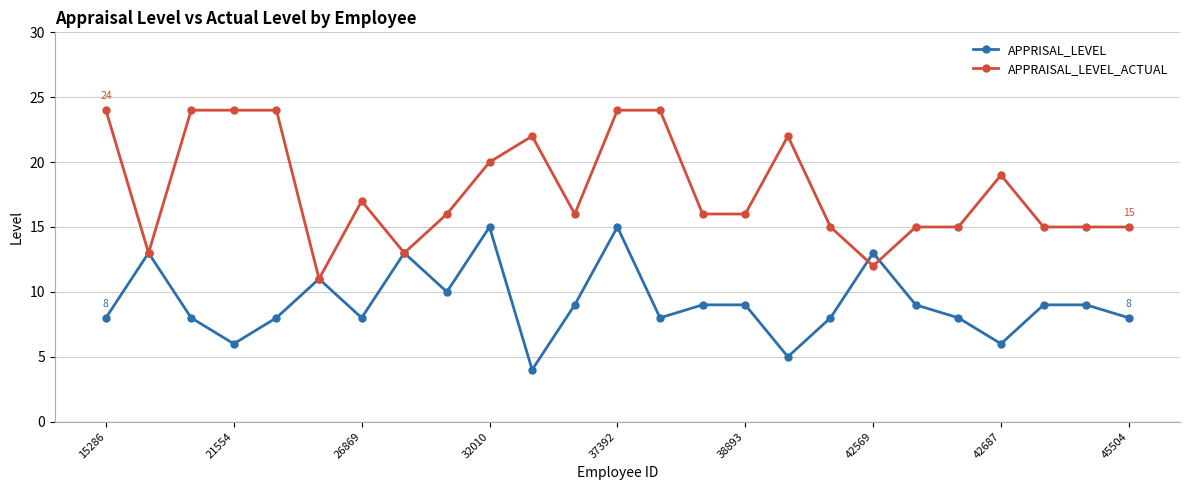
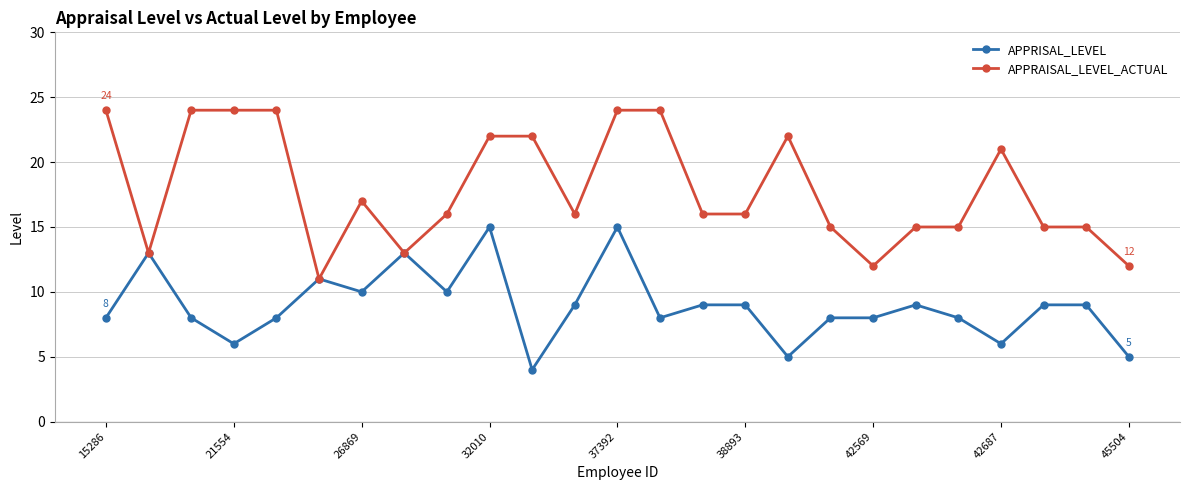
APPRISAL_LEVEL, 26869: 8 -> 10
APPRAISAL_LEVEL_ACTUAL, 32010: 20 -> 22
APPRISAL_LEVEL, 42569: 13 -> 8
APPRAISAL_LEVEL_ACTUAL, 42687: 19 -> 21
APPRISAL_LEVEL, 45504: 8 -> 5
APPRAISAL_LEVEL_ACTUAL, 45504: 15 -> 12
